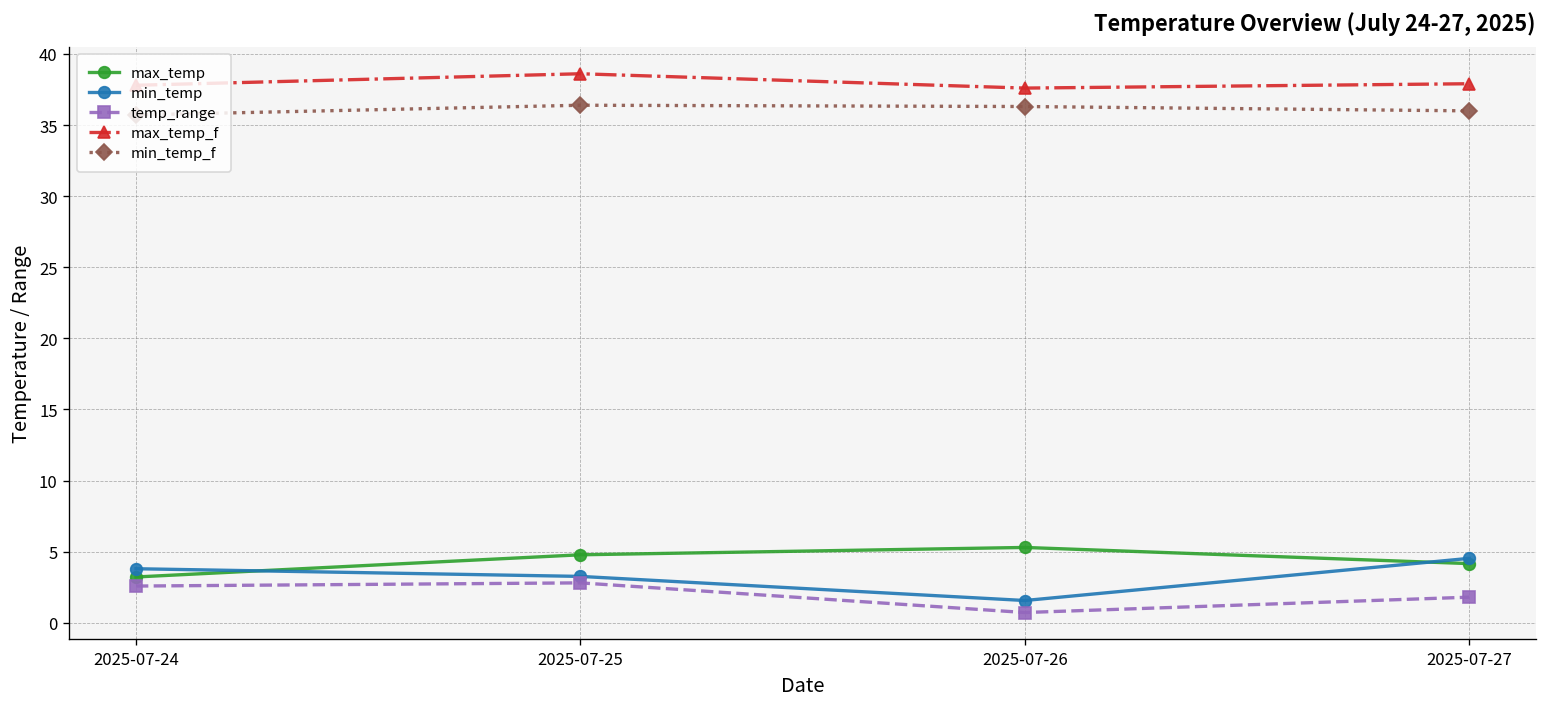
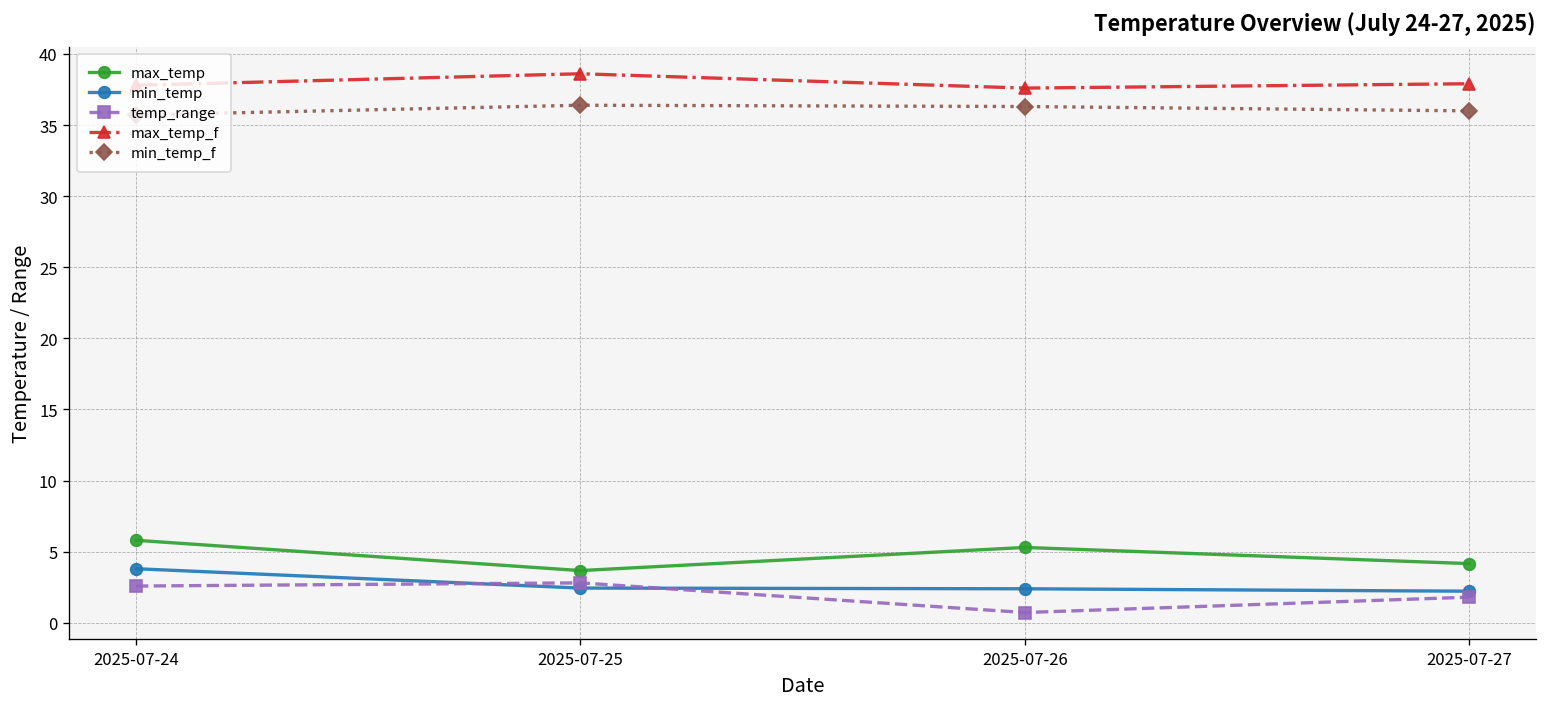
max_temp, 2025-07-24: 3.2 -> 5.8
max_temp, 2025-07-25: 4.8 -> 3.7
min_temp, 2025-07-25: 3.3 -> 2.4
min_temp, 2025-07-26: 1.6 -> 2.4
min_temp, 2025-07-27: 4.5 -> 2.2
